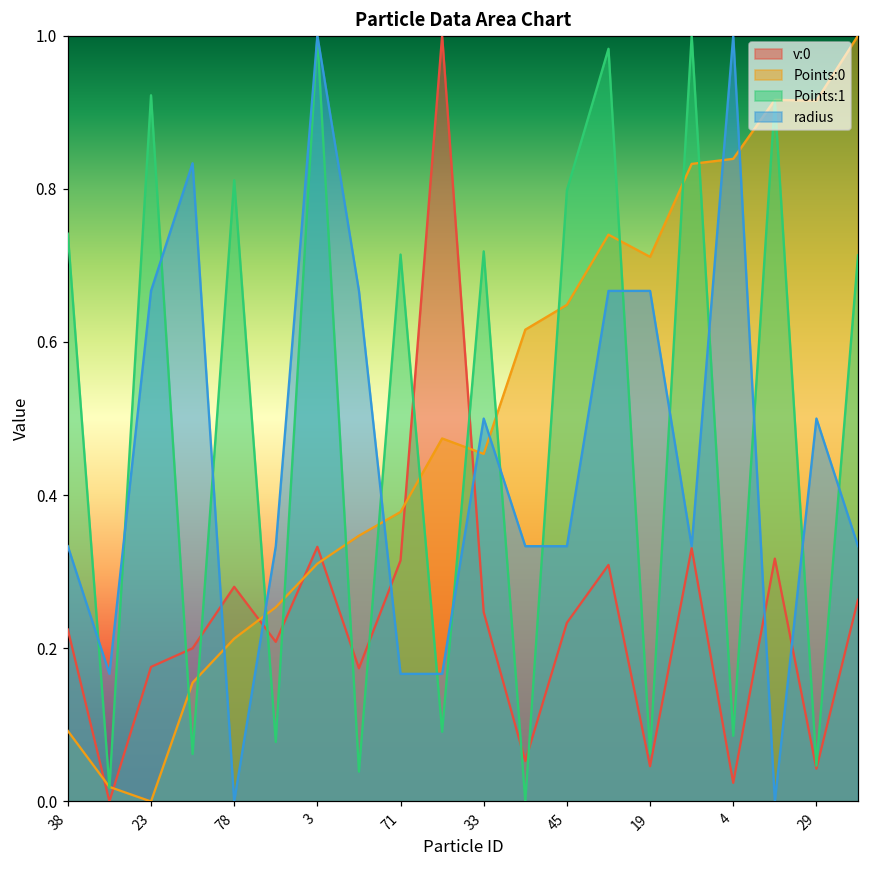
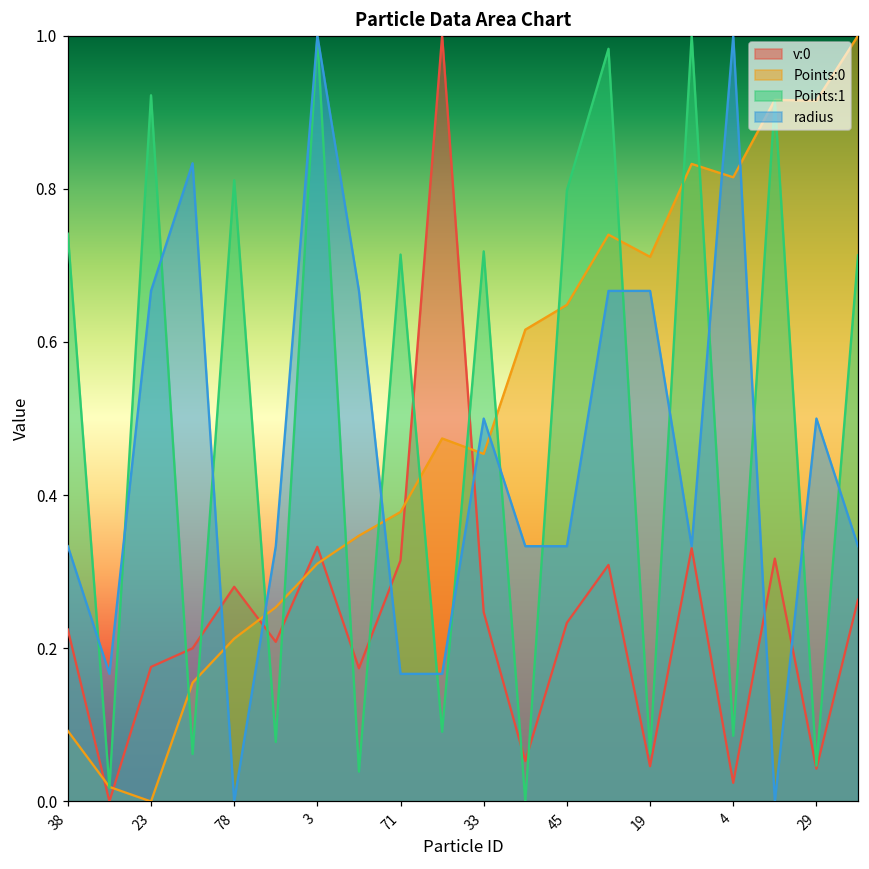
Points:0, 4: 0.84 -> 0.81
